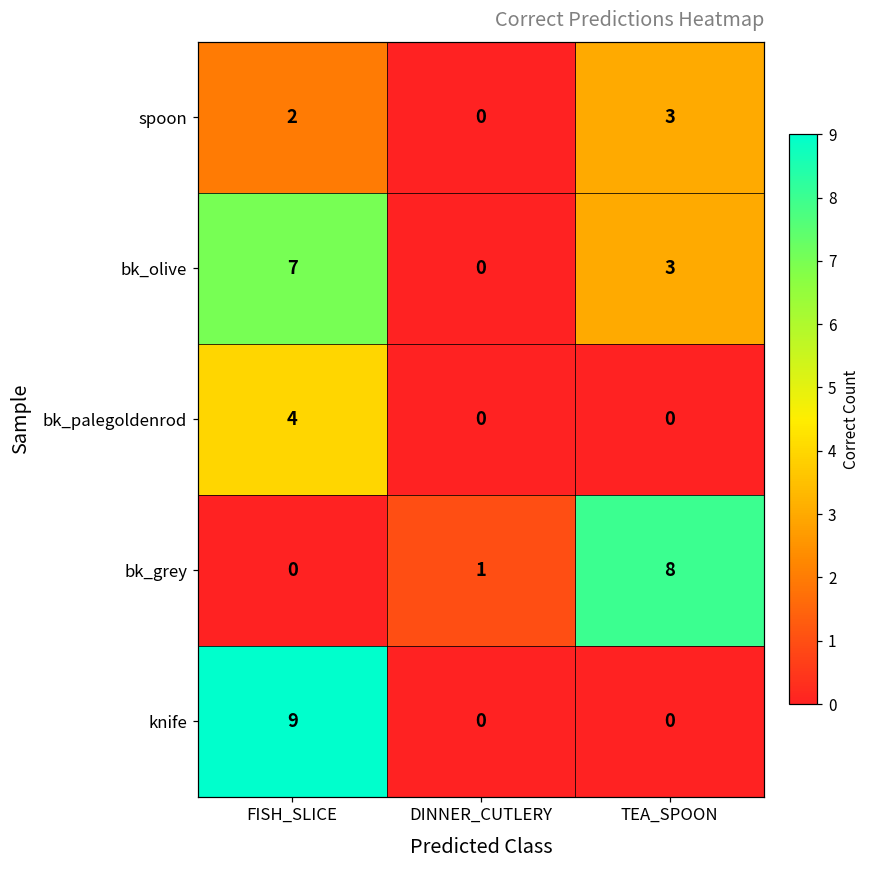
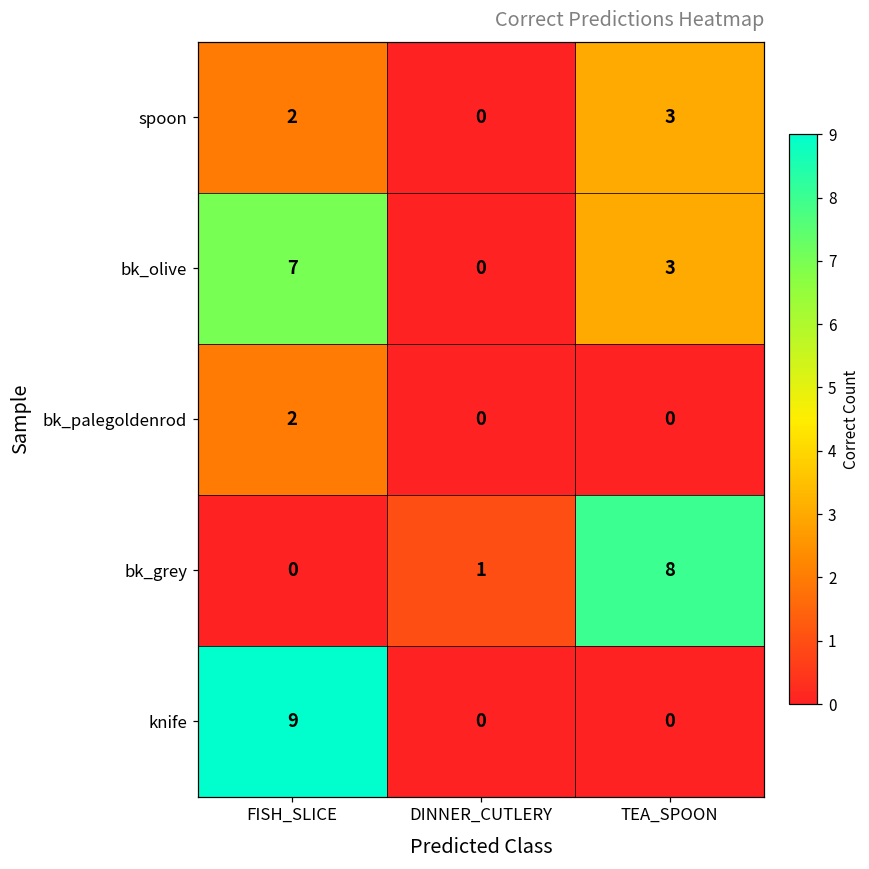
bk_palegoldenrod, FISH_SLICE: 4 -> 2
